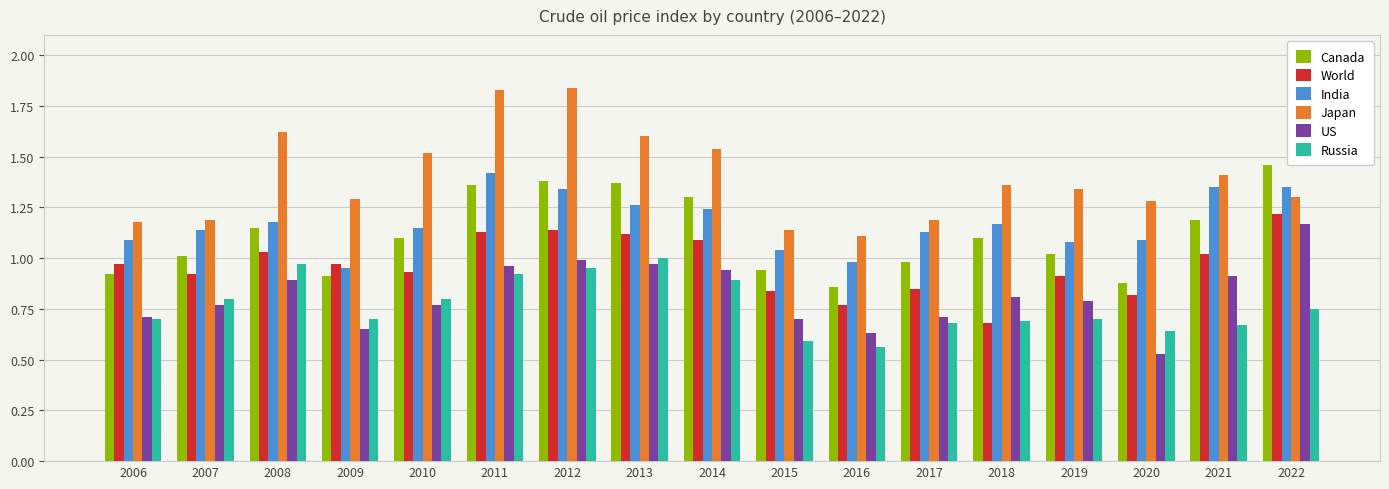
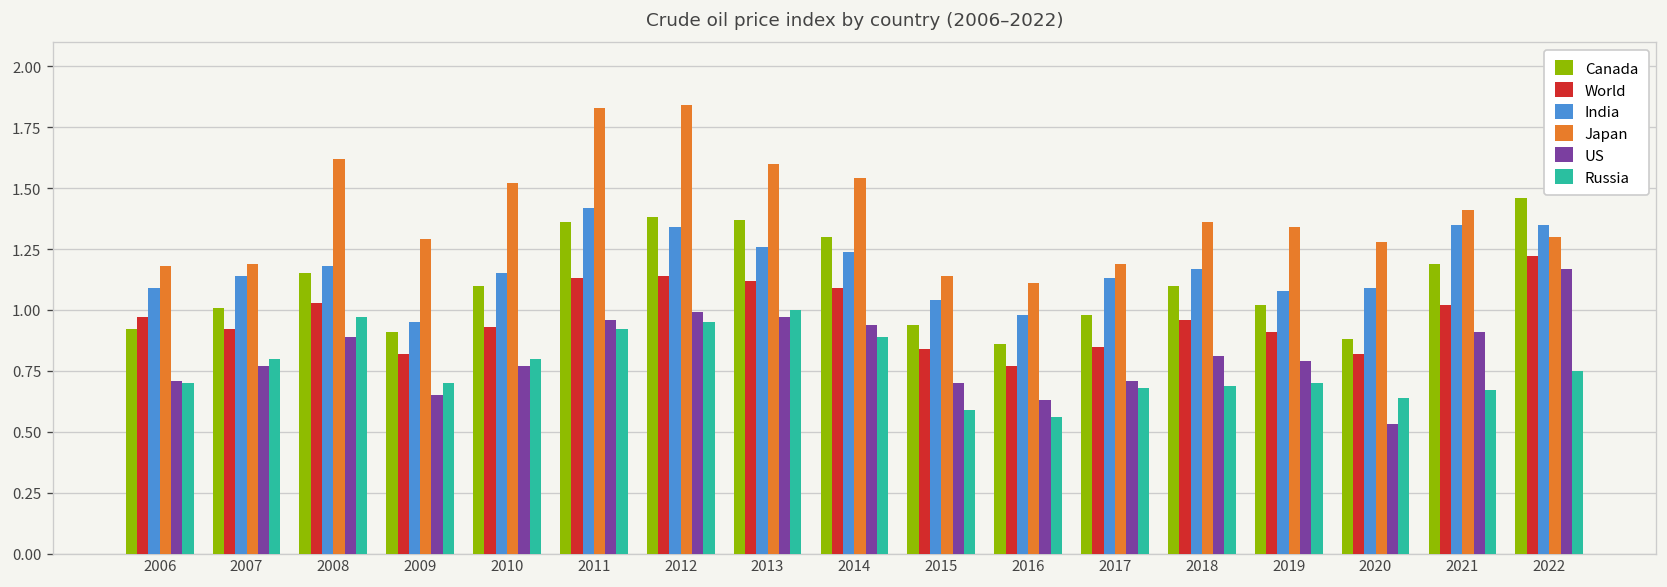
World, 2009: 0.97 -> 0.82
World, 2018: 0.68 -> 0.96
